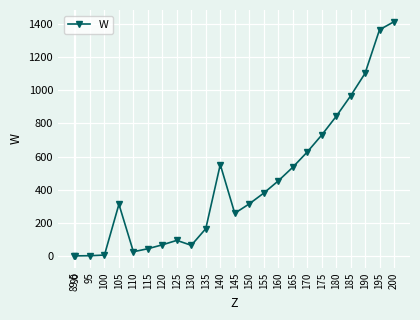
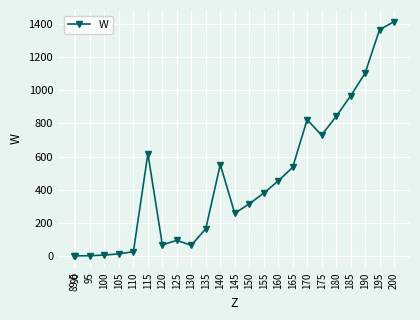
105: 310 -> 10
115: 40 -> 620
170: 630 -> 820
